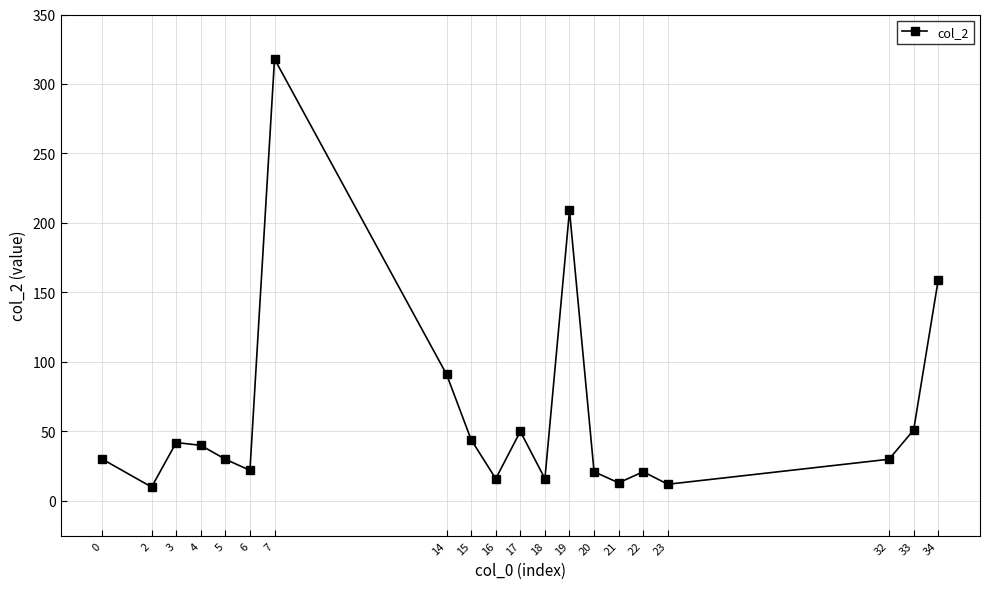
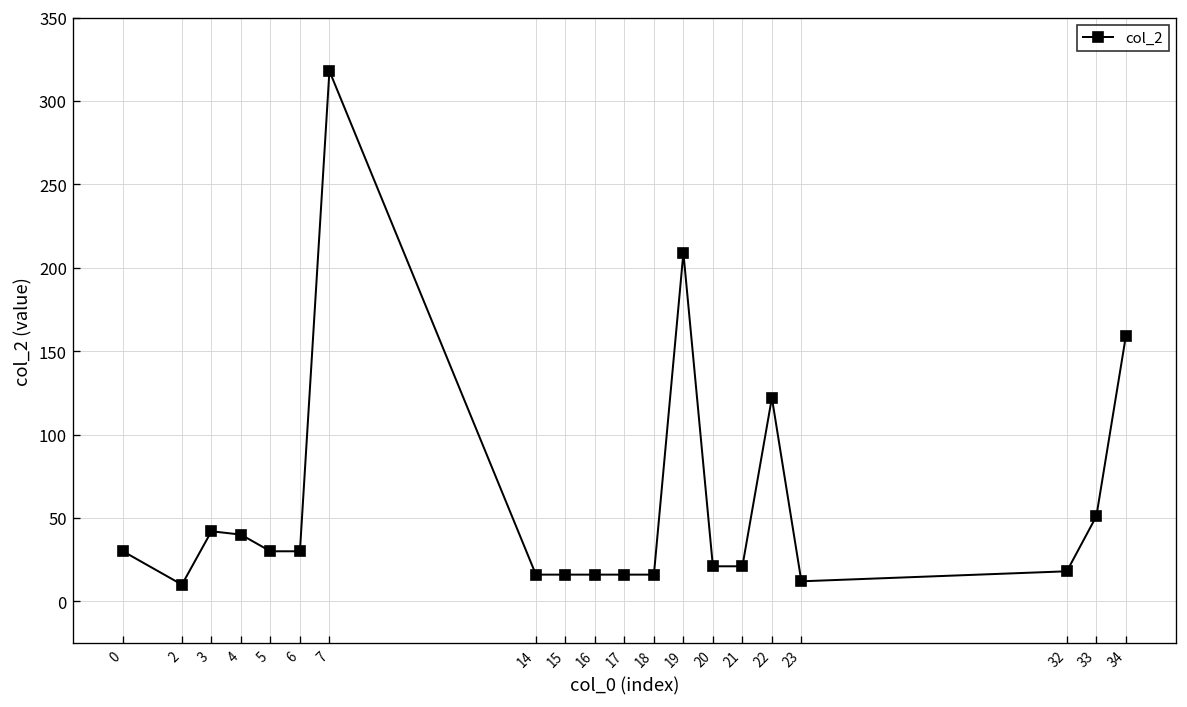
6: 22 -> 30
14: 91 -> 16
15: 44 -> 16
17: 50 -> 16
21: 13 -> 21
22: 21 -> 122
32: 30 -> 18
